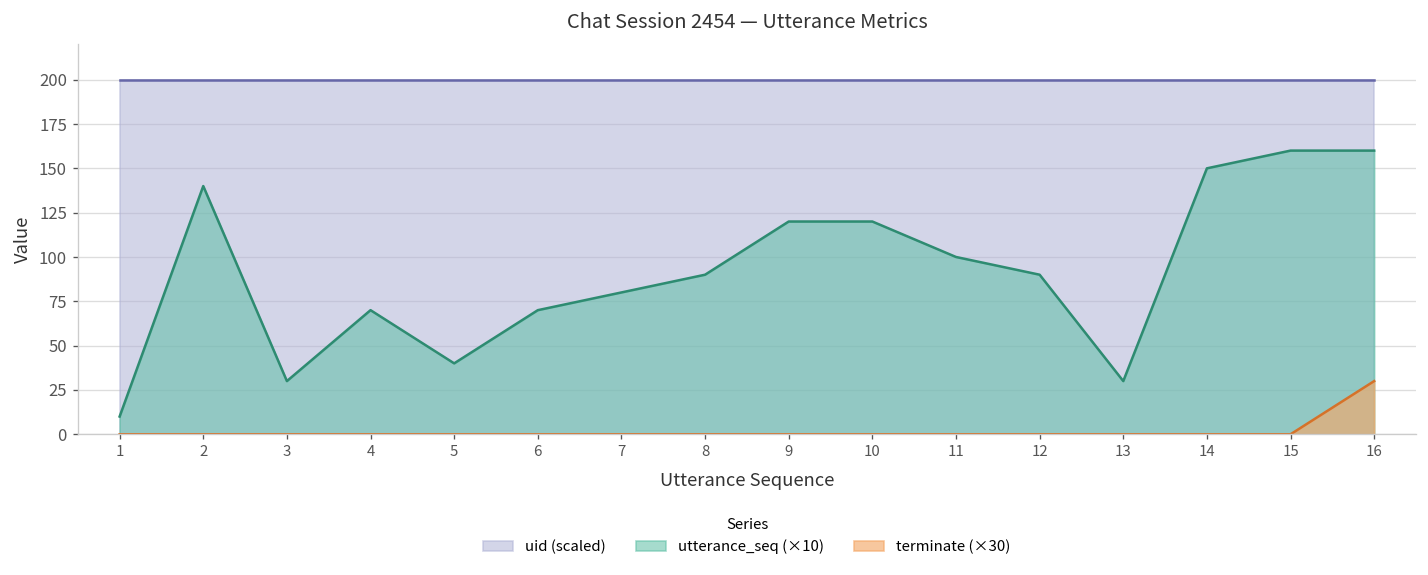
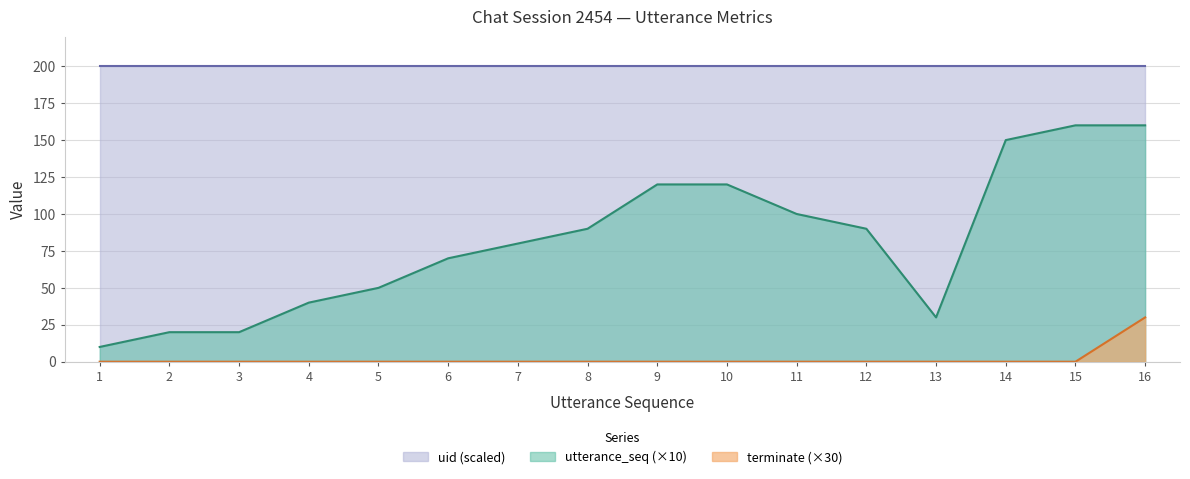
utterance_seq (×10), 2: 140 -> 20
utterance_seq (×10), 3: 30 -> 20
utterance_seq (×10), 4: 70 -> 40
utterance_seq (×10), 5: 40 -> 50
